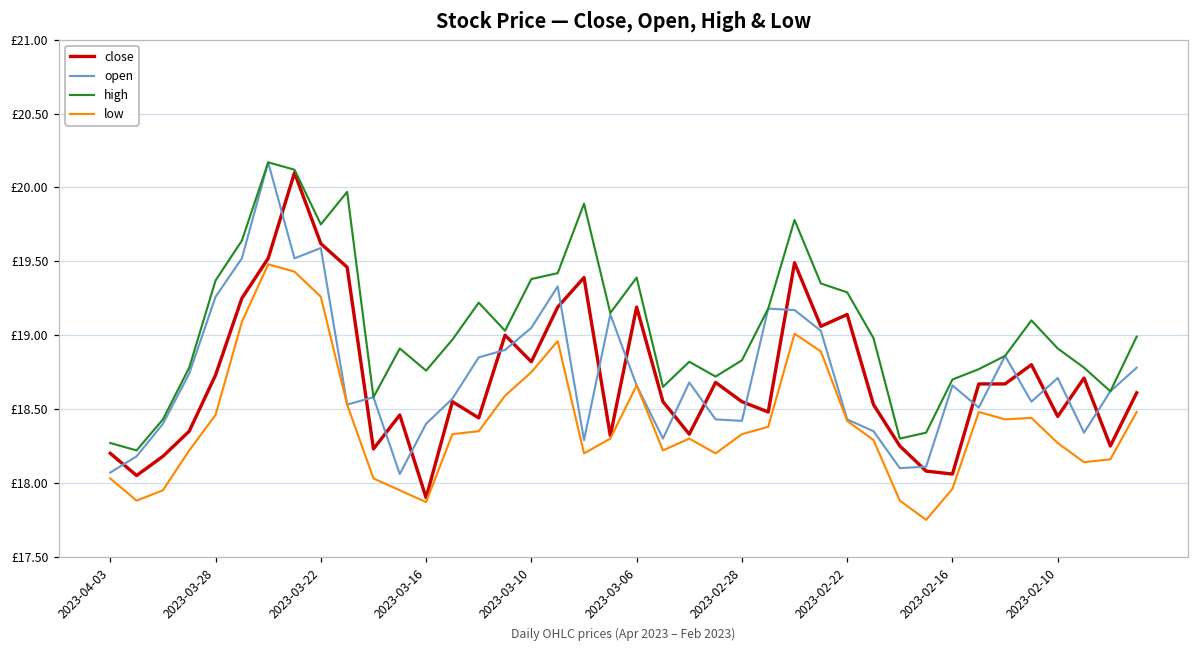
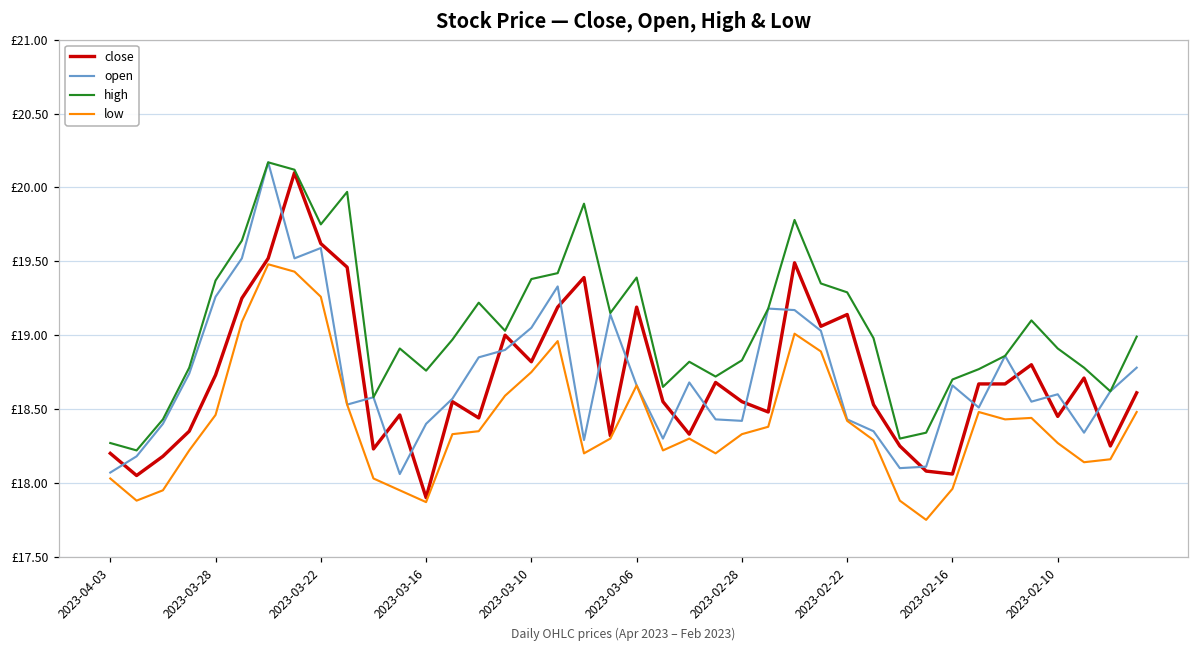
open, 2023-02-10: £18.71 -> £18.60
